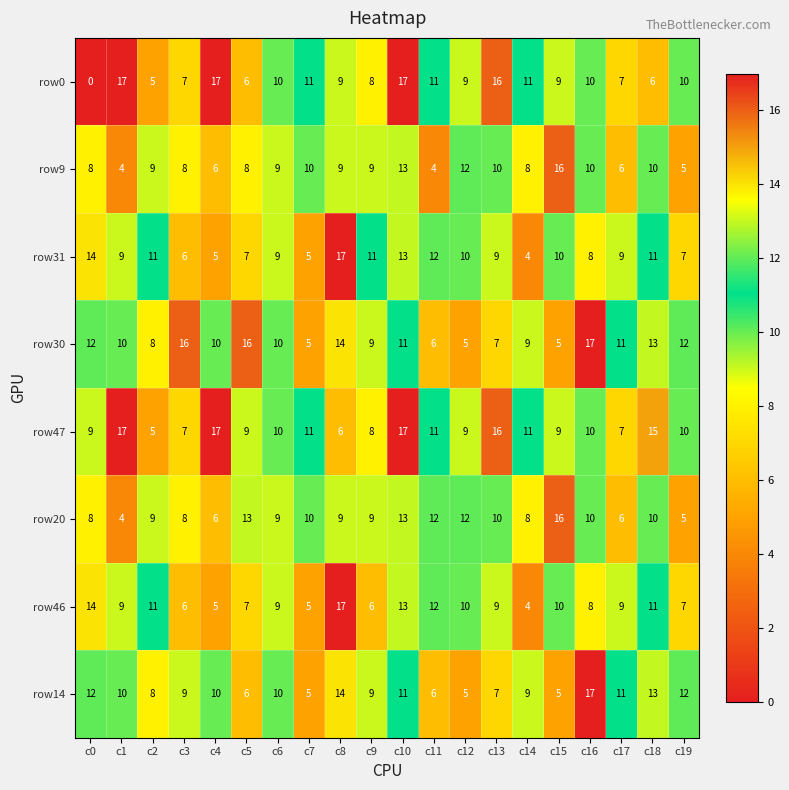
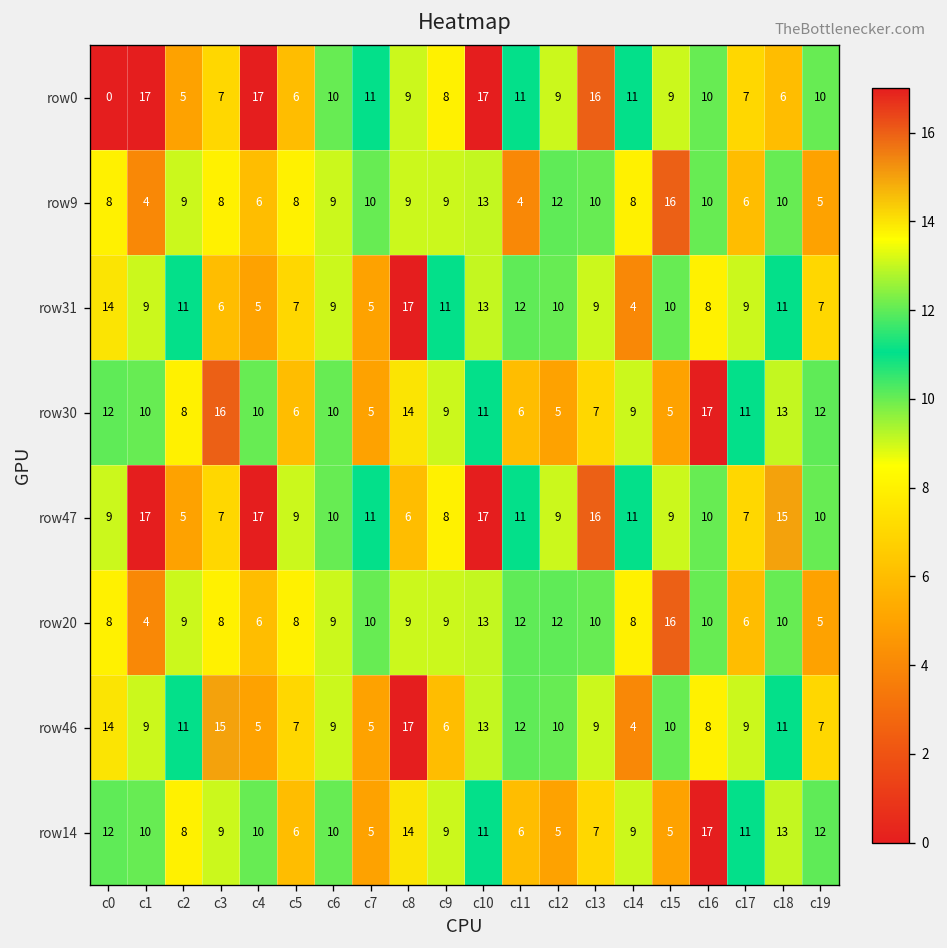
row30, c5: 16 -> 6
row20, c5: 13 -> 8
row46, c3: 6 -> 15
